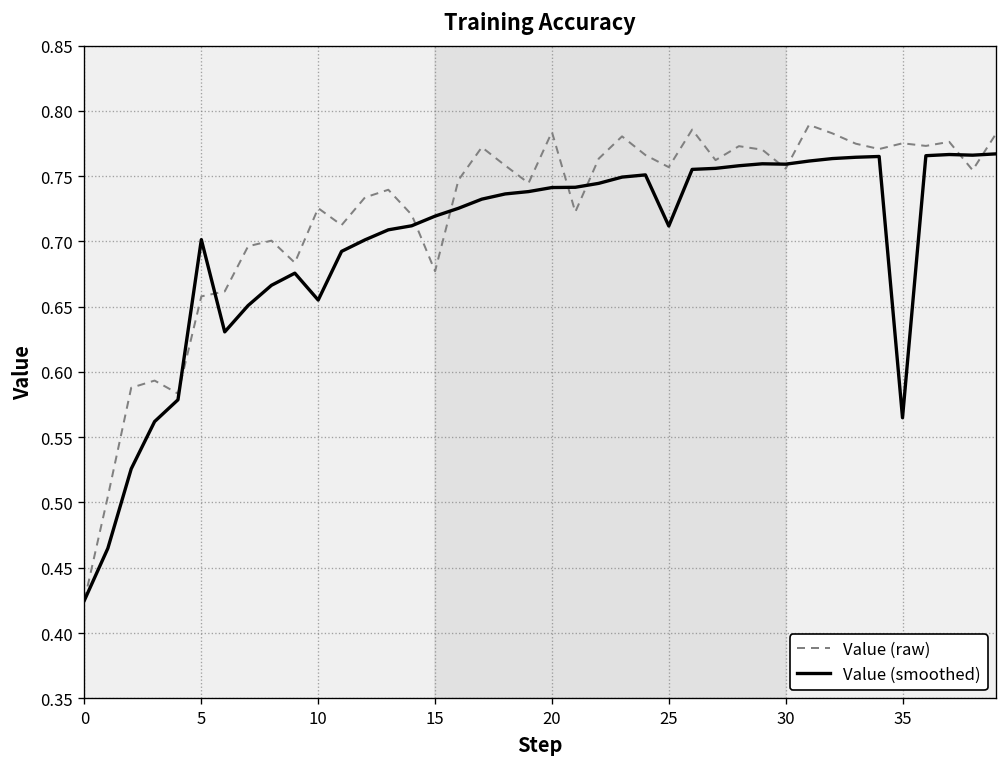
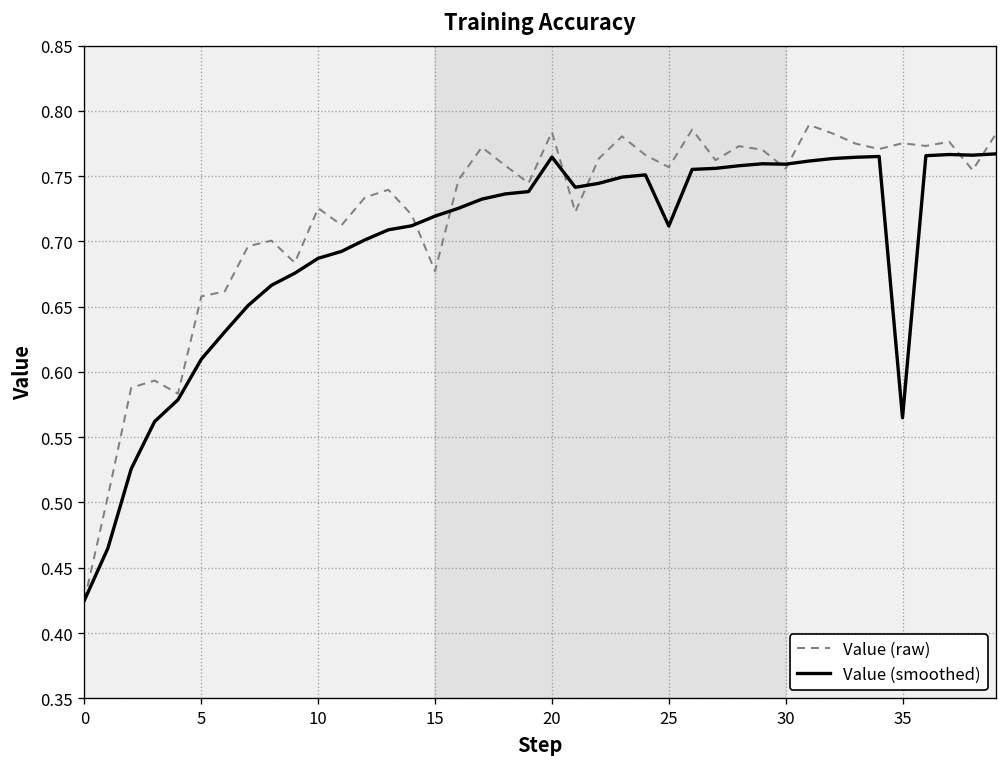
Value (smoothed), 5: 0.701 -> 0.610
Value (smoothed), 10: 0.655 -> 0.687
Value (smoothed), 20: 0.741 -> 0.765
